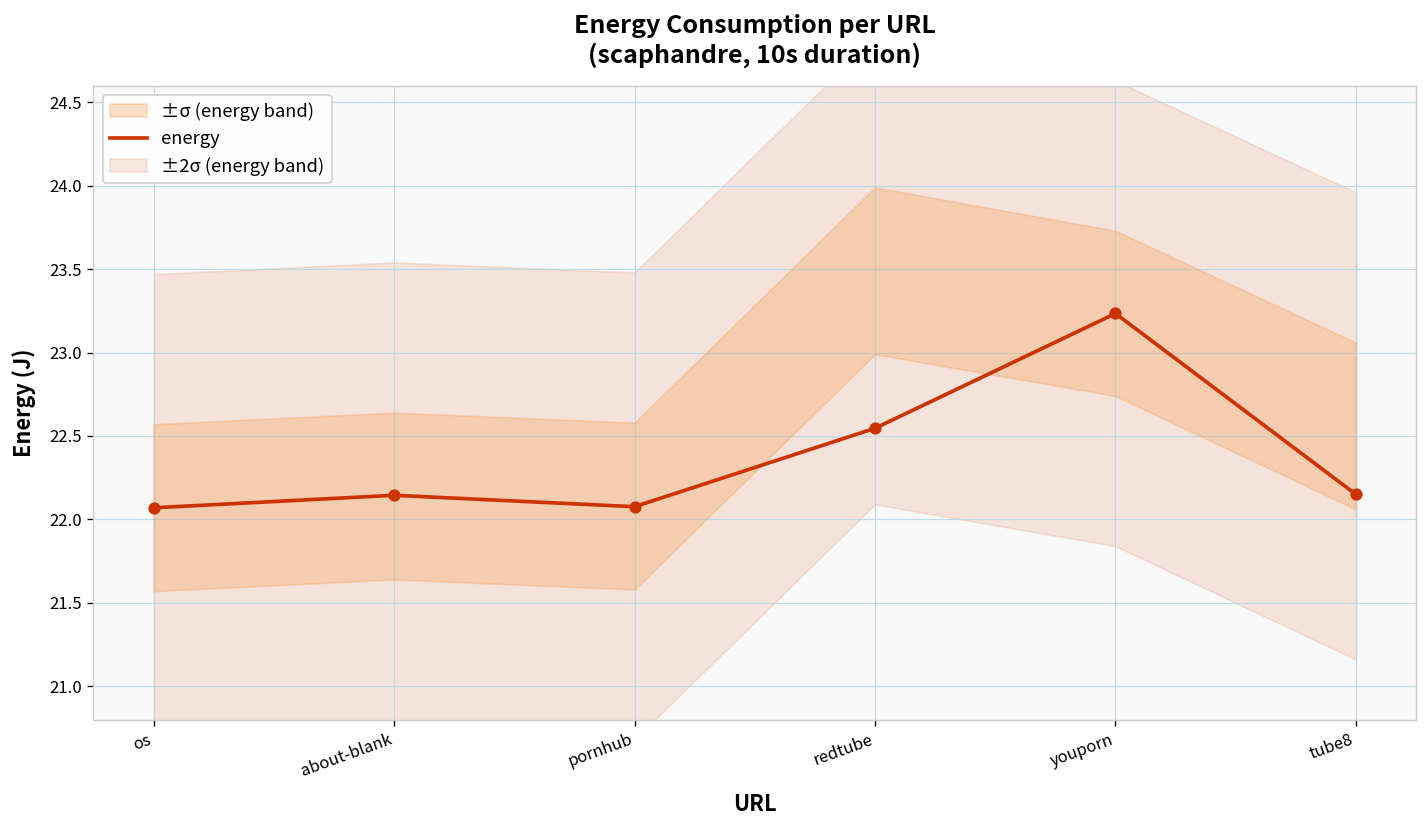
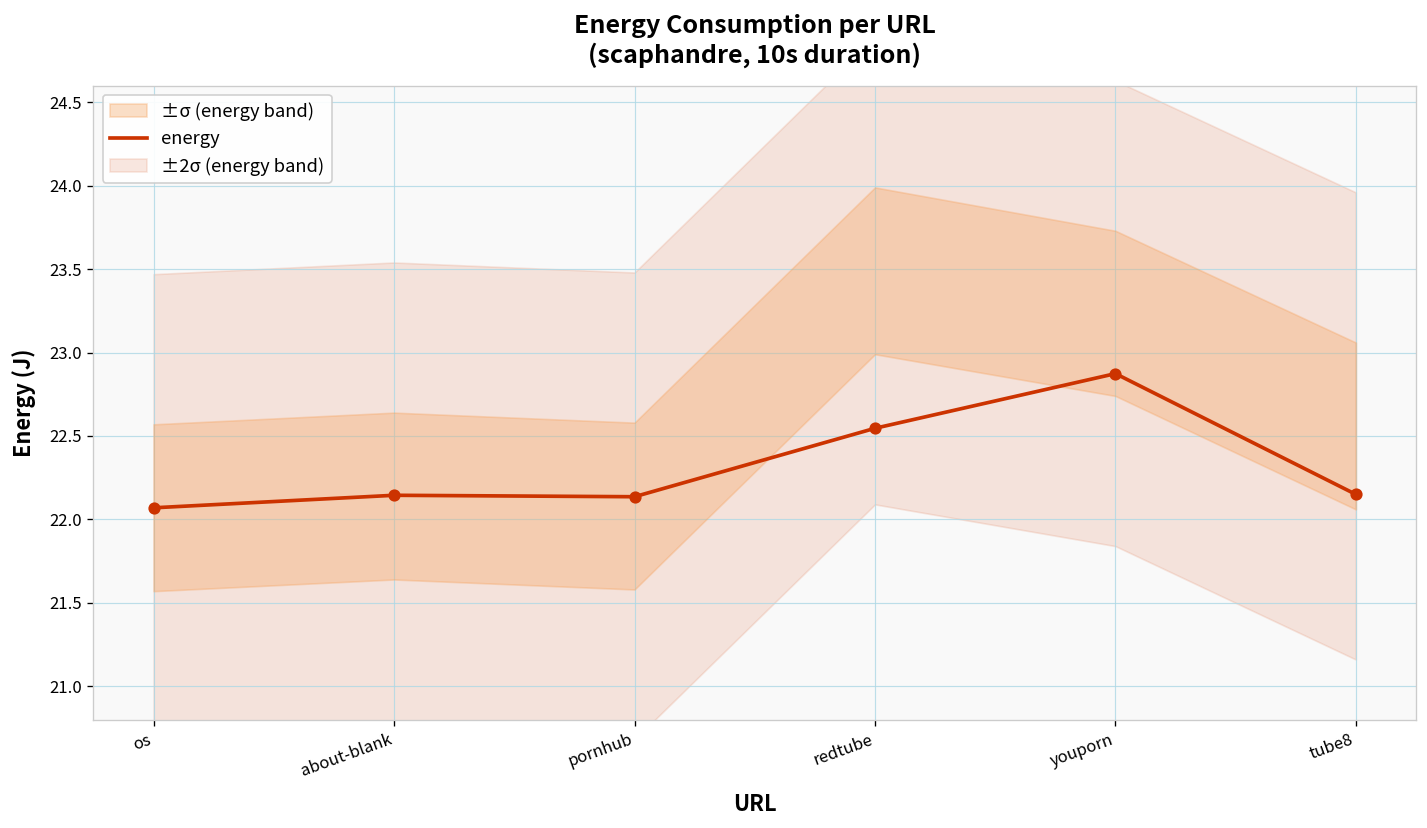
energy, pornhub: 22.08 -> 22.14
energy, youporn: 23.23 -> 22.87
